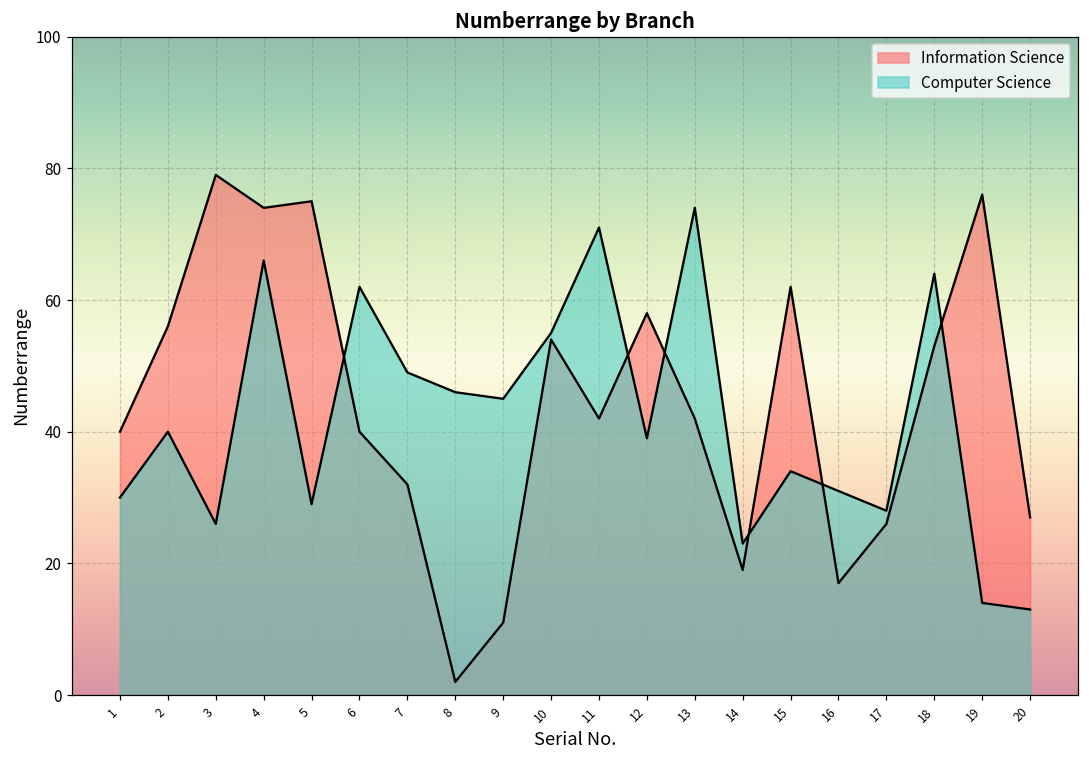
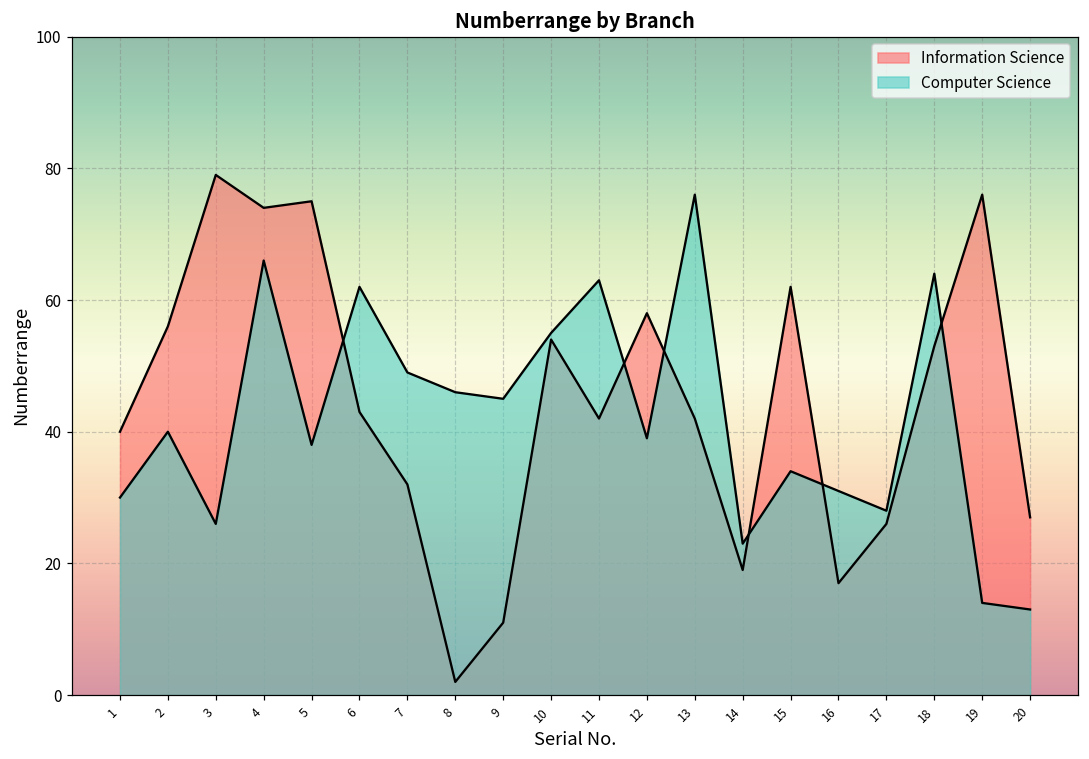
Computer Science, 5: 29 -> 38
Information Science, 6: 40 -> 43
Computer Science, 11: 71 -> 63
Computer Science, 13: 74 -> 76
